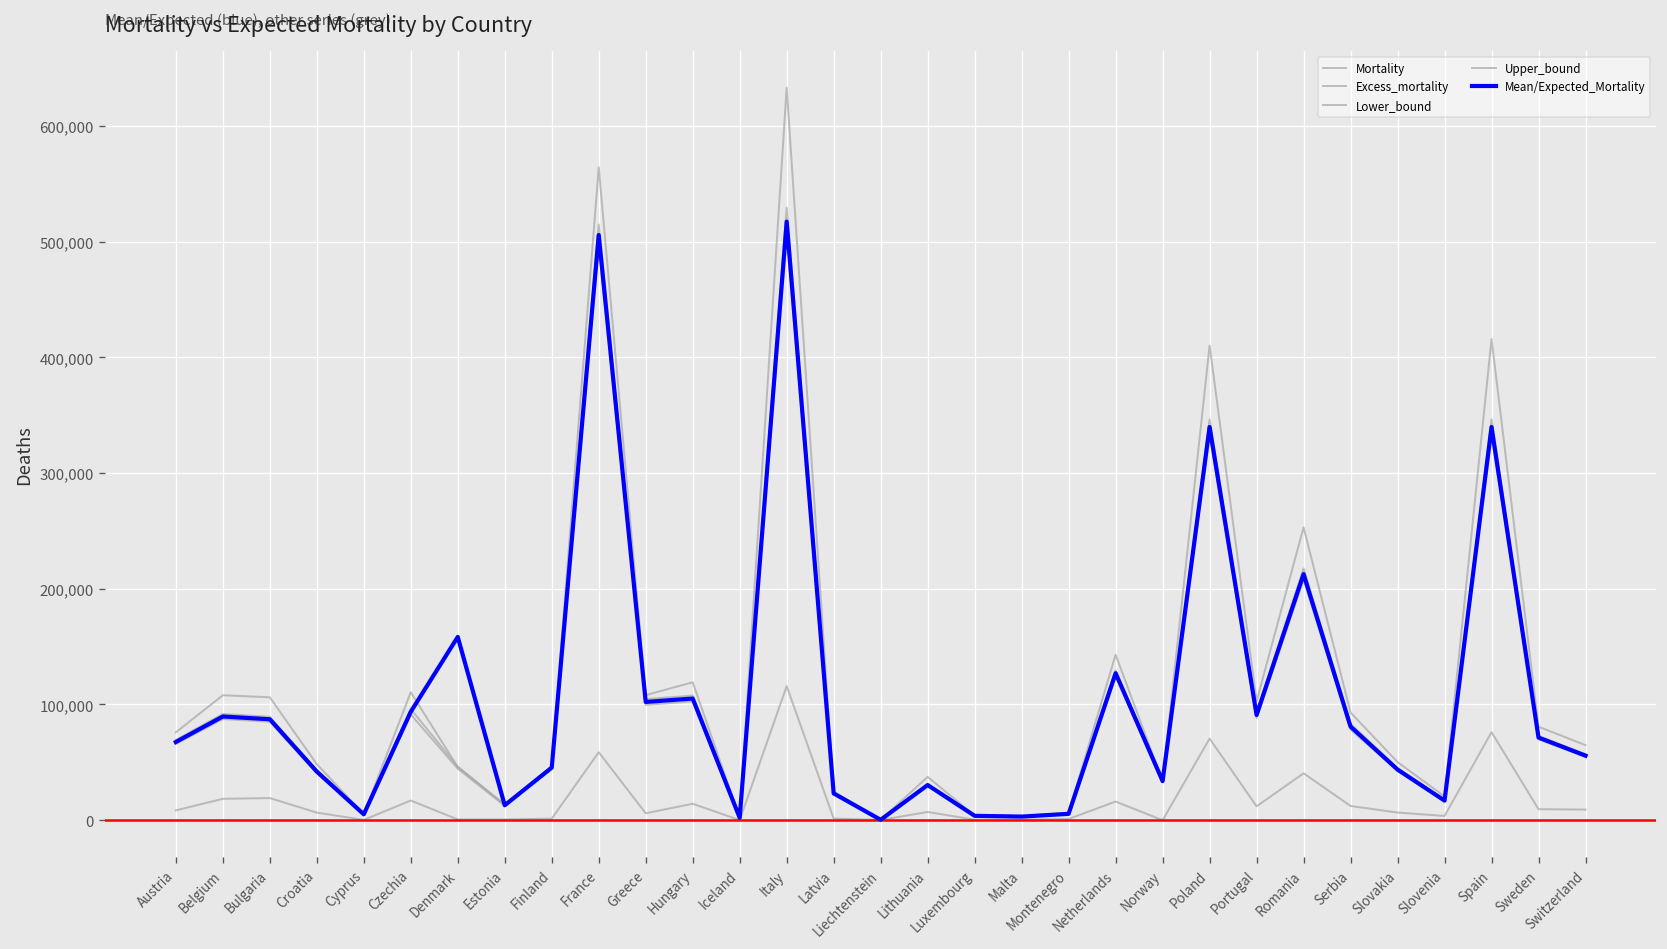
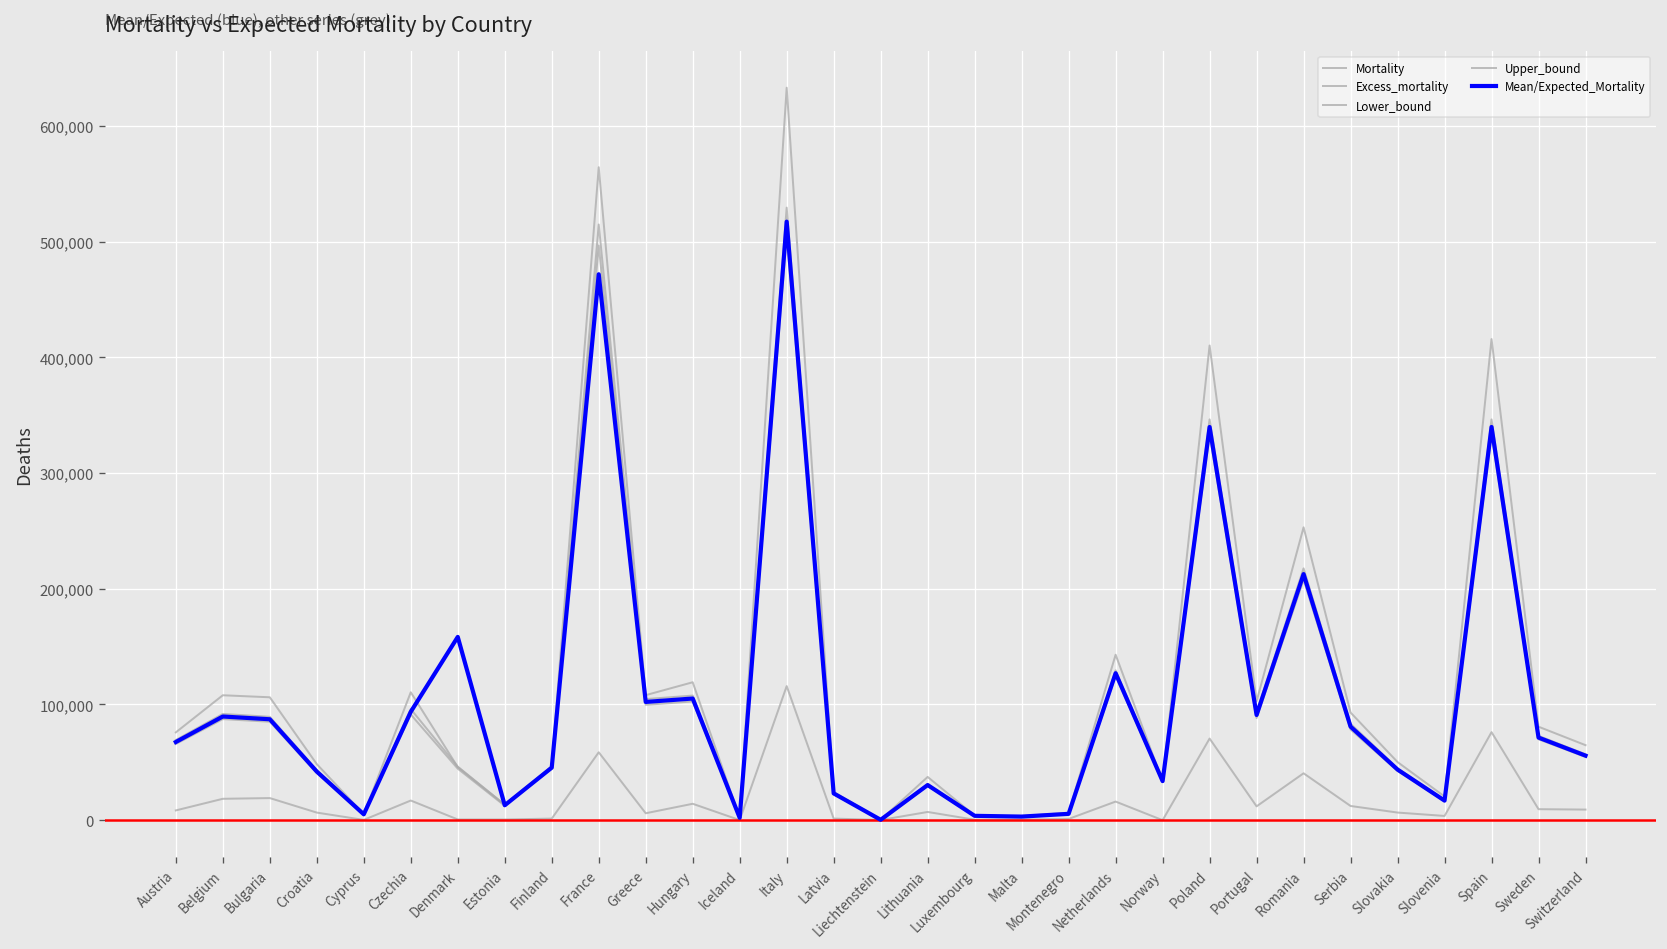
Mean/Expected_Mortality, France: 510,000 -> 470,000
